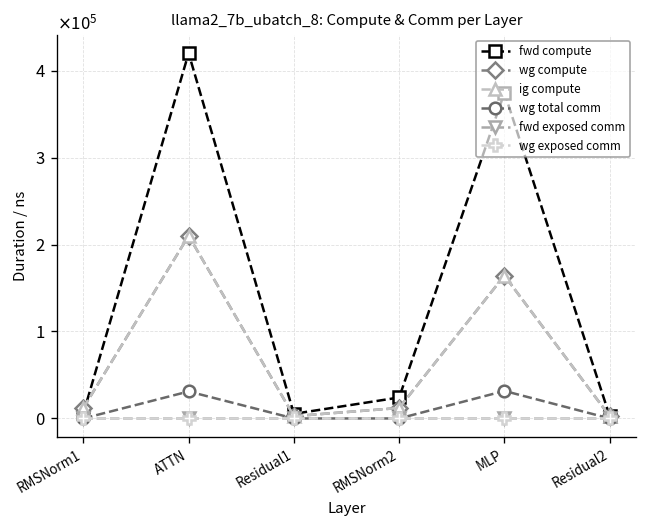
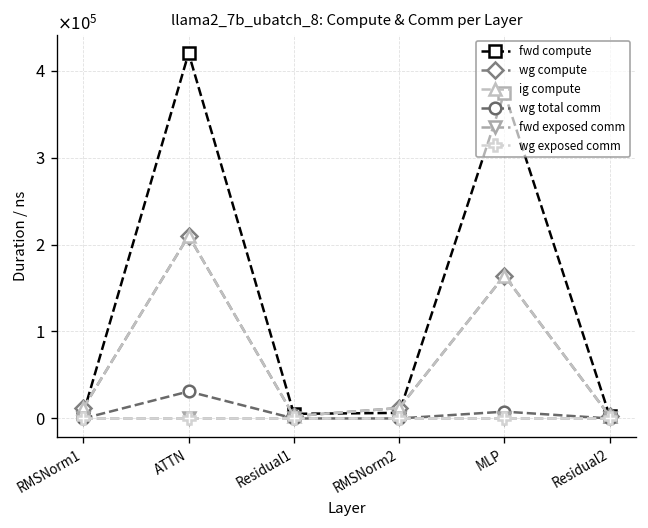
fwd compute, RMSNorm2: 20000 -> 10000
wg total comm, MLP: 30000 -> 10000
